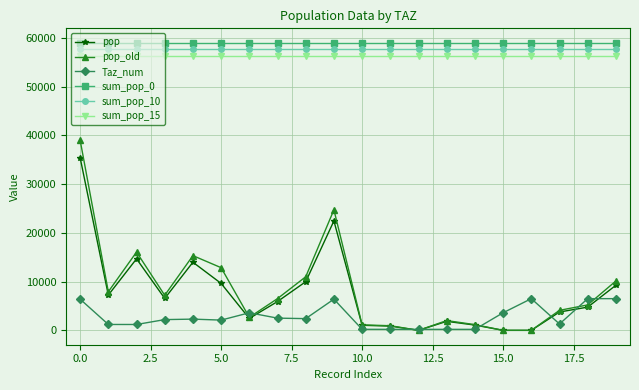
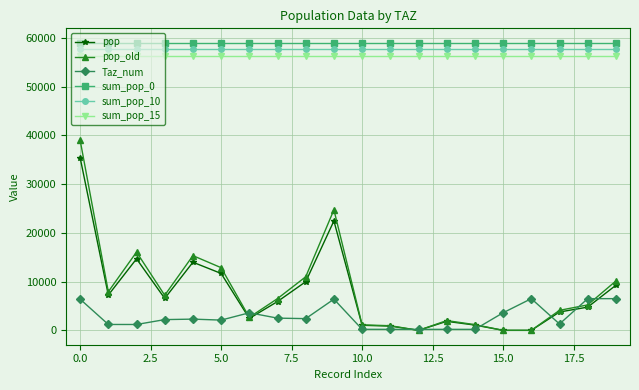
pop, 5.0: 10000 -> 12000
